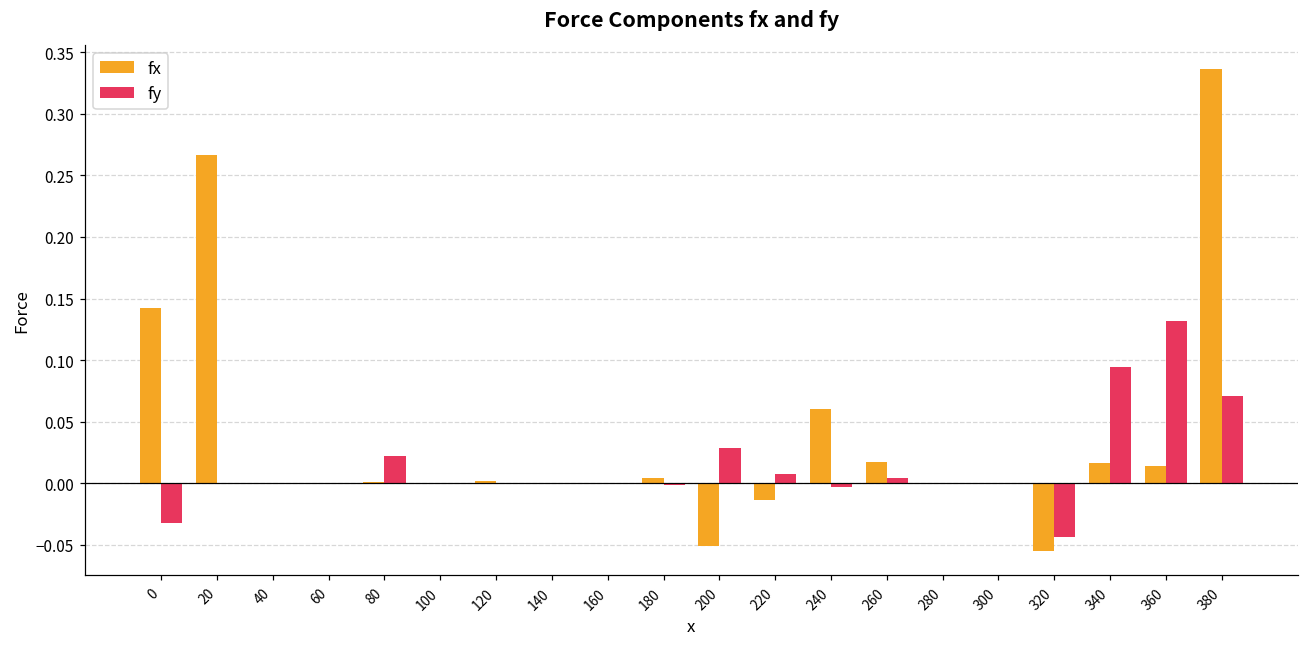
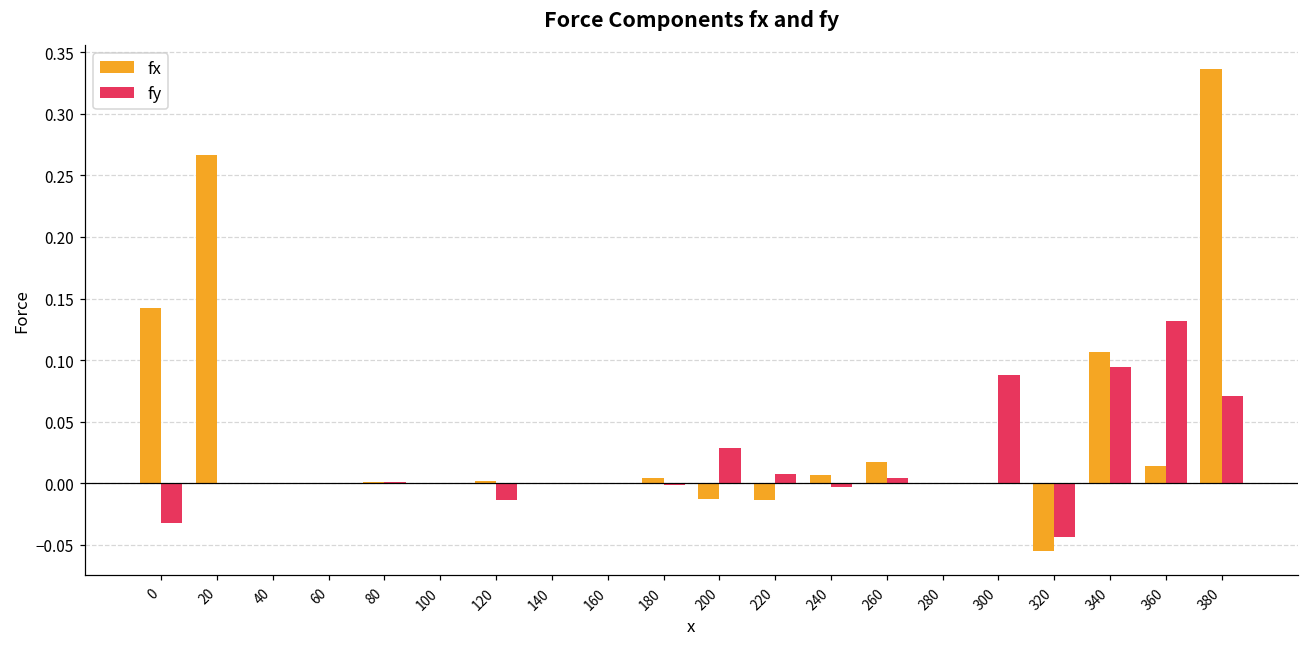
fy, 80: 0.022 -> 0.001
fy, 120: 0.000 -> -0.013
fx, 200: -0.051 -> -0.013
fx, 240: 0.061 -> 0.007
fy, 300: 0.000 -> 0.088
fx, 340: 0.017 -> 0.106
